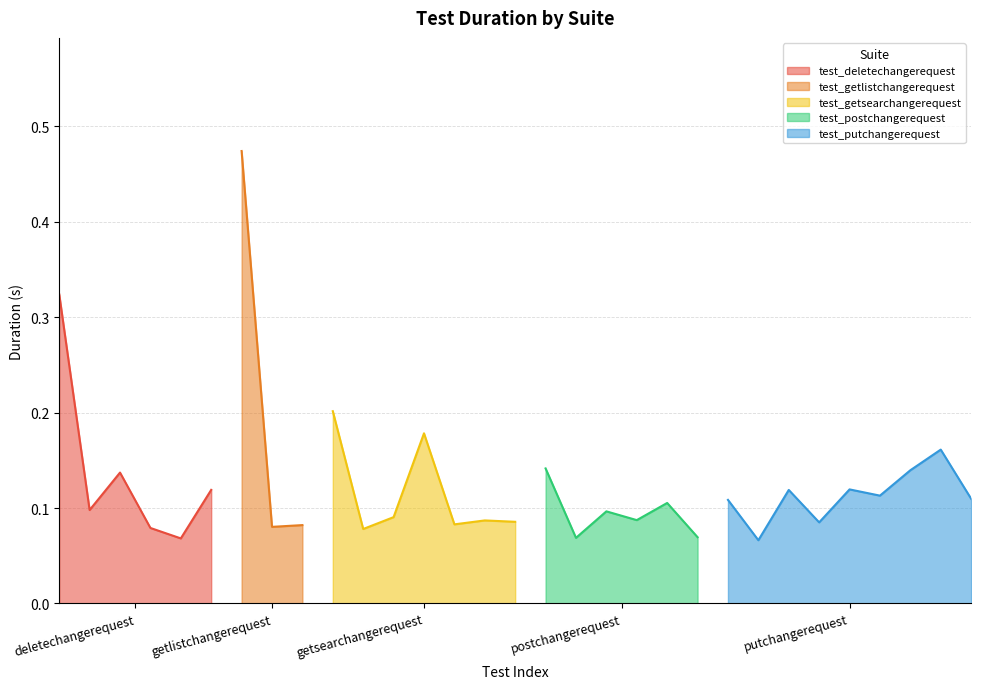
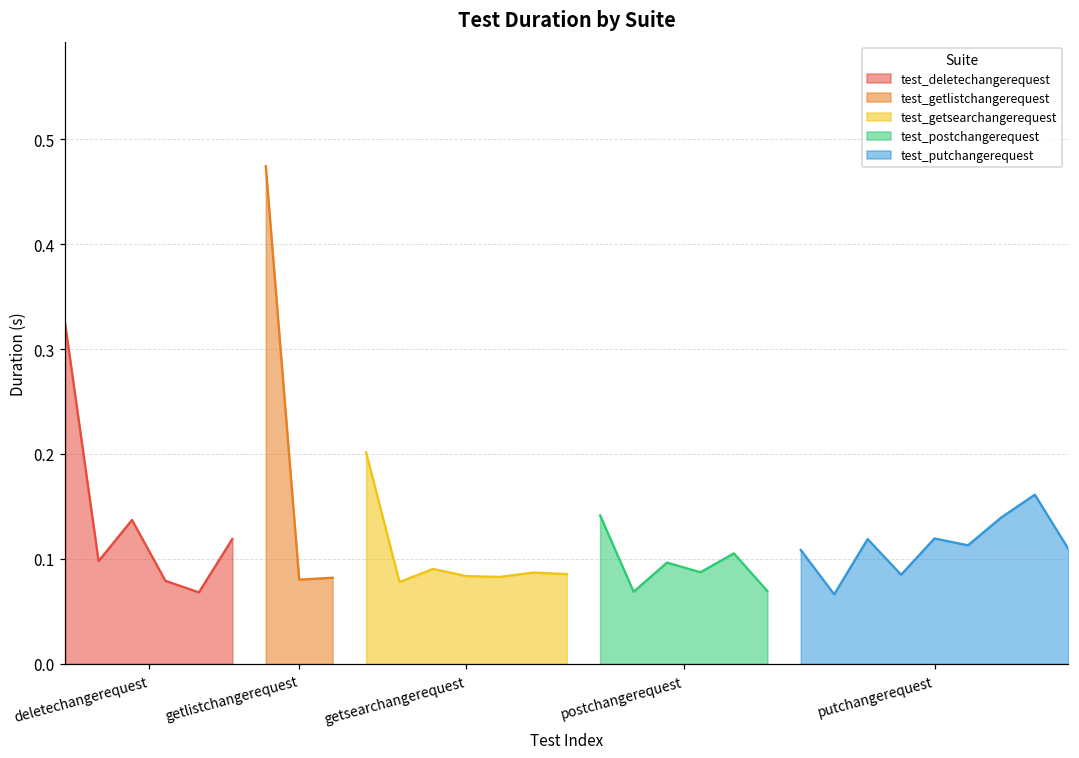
test_getsearchangerequest, getsearchangerequest: 0.18 -> 0.08
